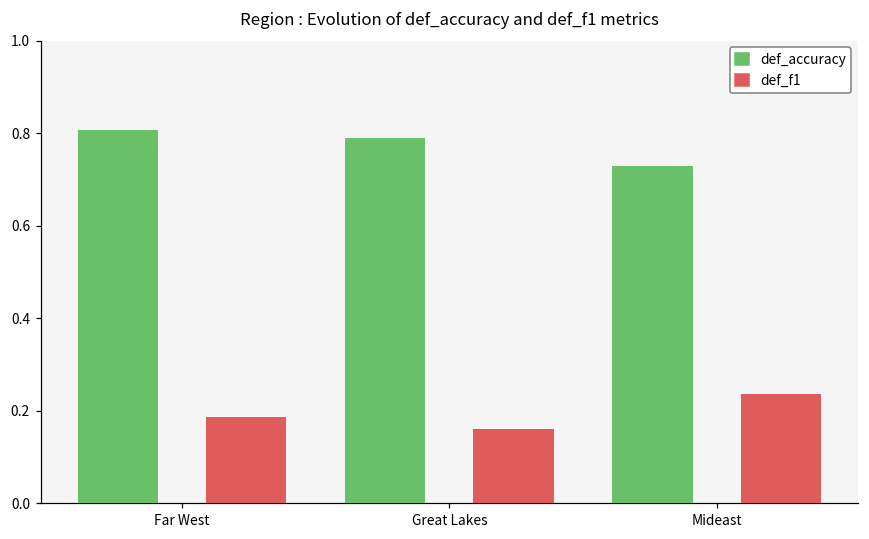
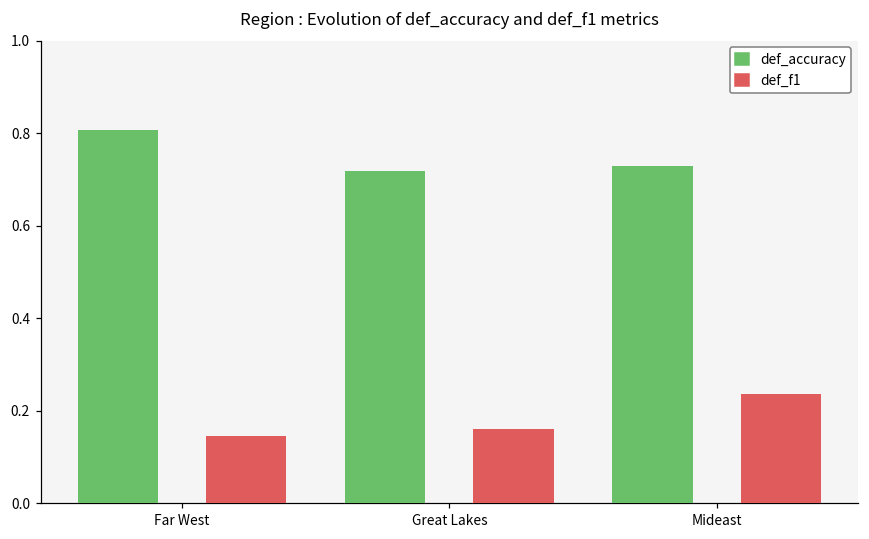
def_f1, Far West: 0.19 -> 0.15
def_accuracy, Great Lakes: 0.79 -> 0.72
